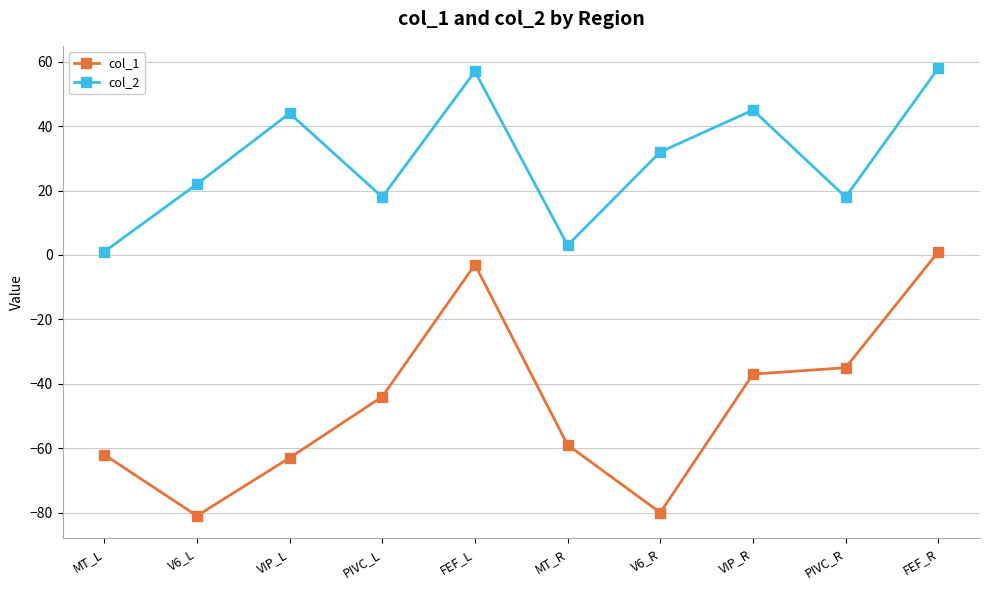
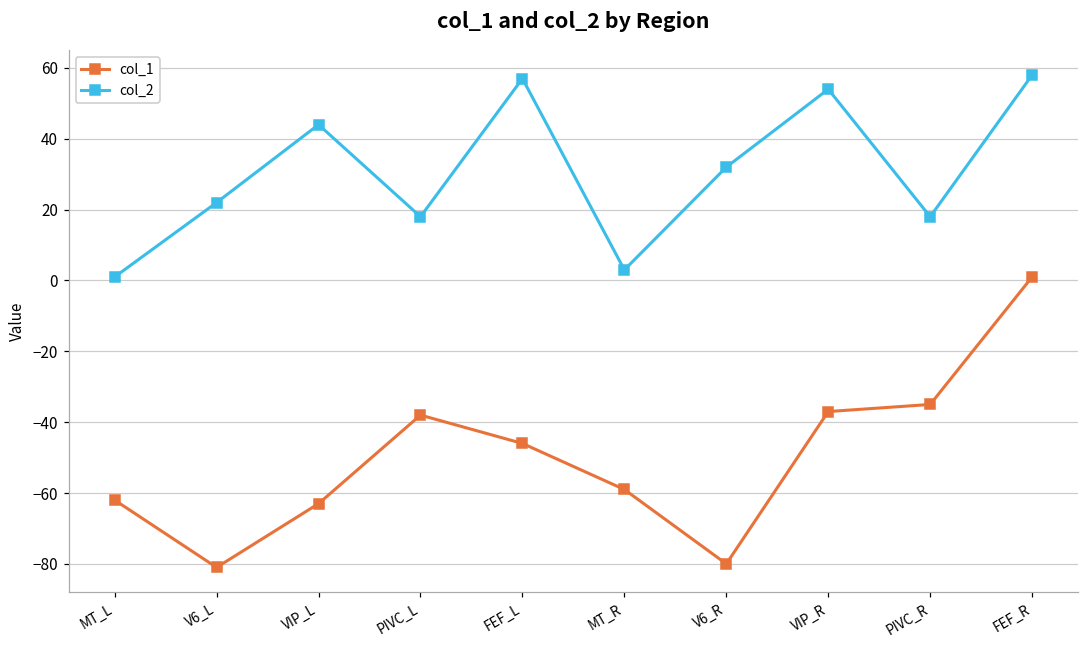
col_1, PIVC_L: -44 -> -38
col_1, FEF_L: -3 -> -46
col_2, VIP_R: 45 -> 54
